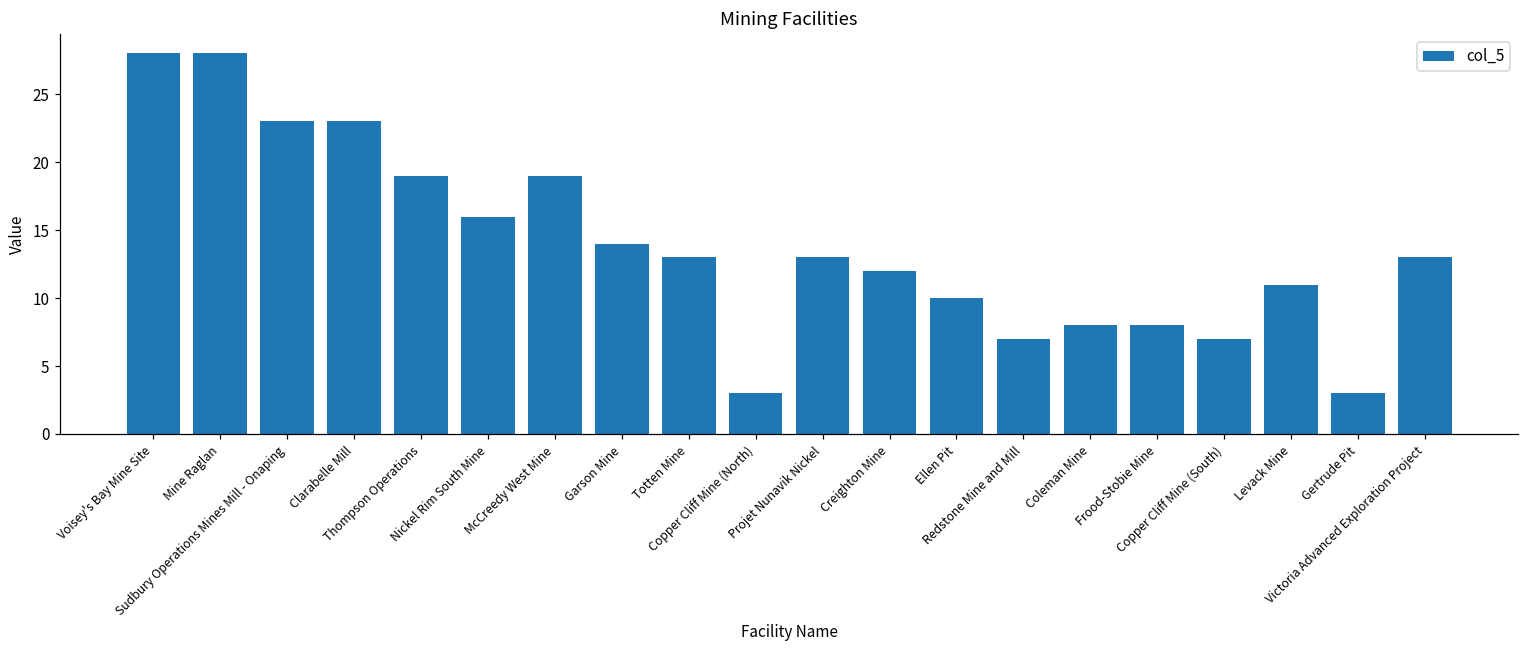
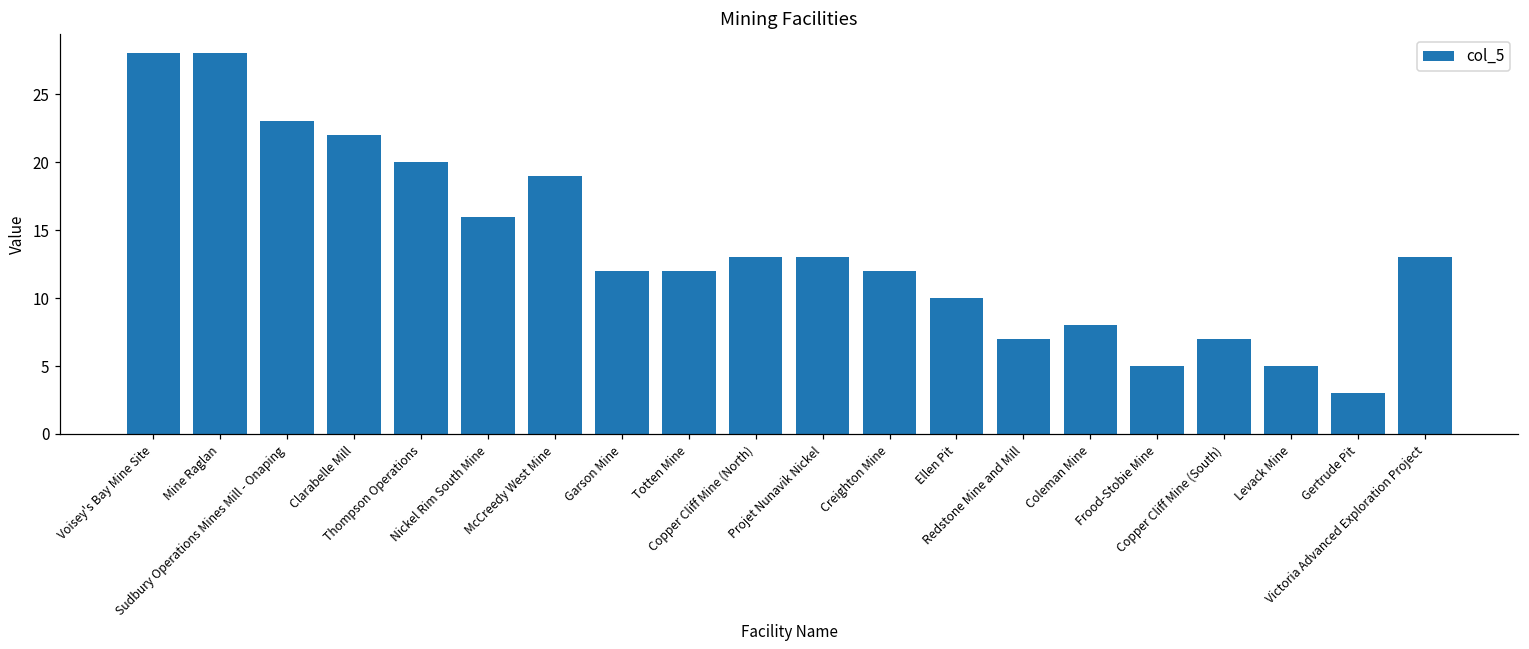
Clarabelle Mill: 23 -> 22
Thompson Operations: 19 -> 20
Garson Mine: 14 -> 12
Totten Mine: 13 -> 12
Copper Cliff Mine (North): 3 -> 13
Frood-Stobie Mine: 8 -> 5
Levack Mine: 11 -> 5
